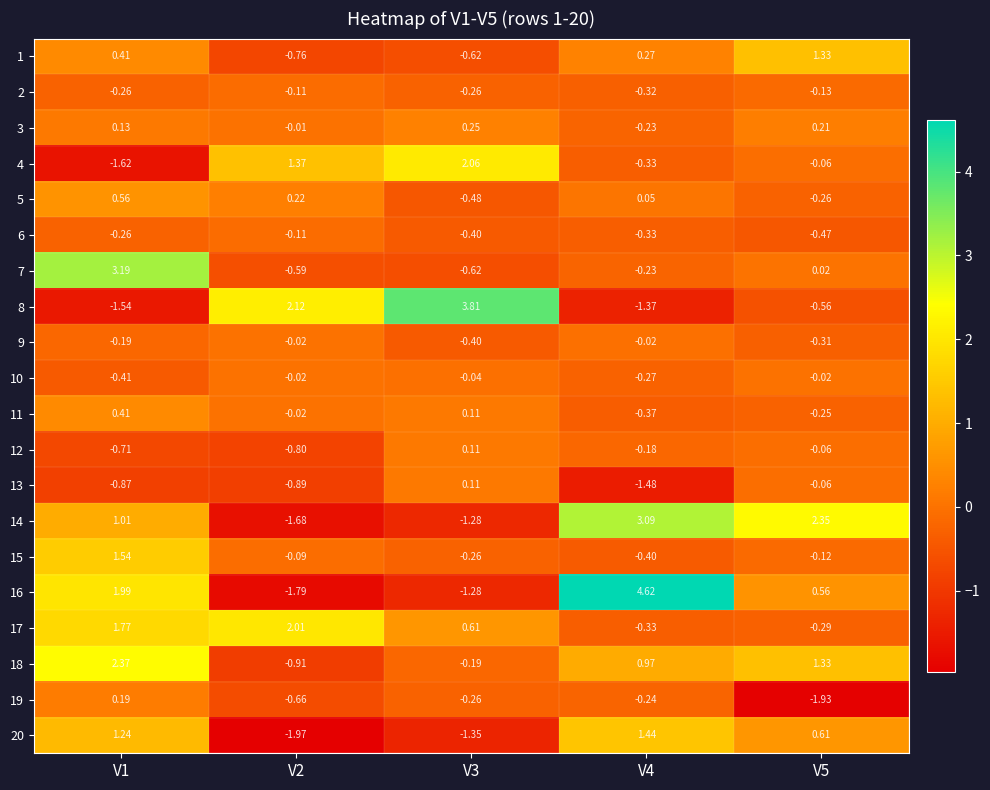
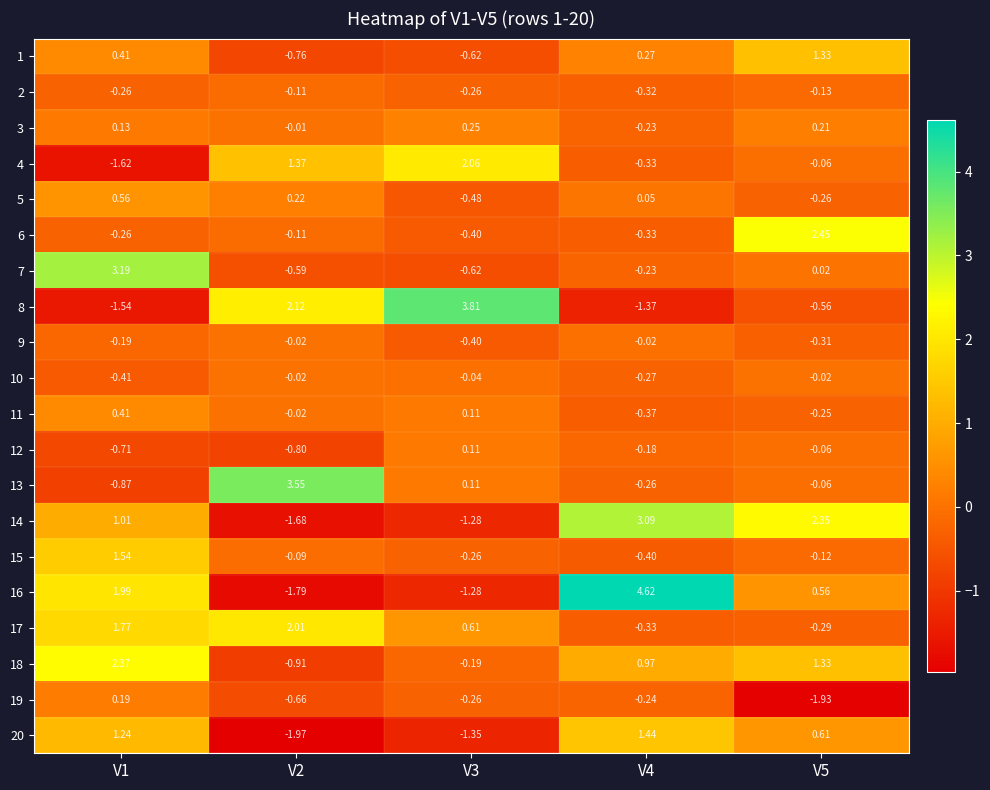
6, V5: -0.47 -> 2.45
13, V2: -0.89 -> 3.55
13, V4: -1.48 -> -0.26
